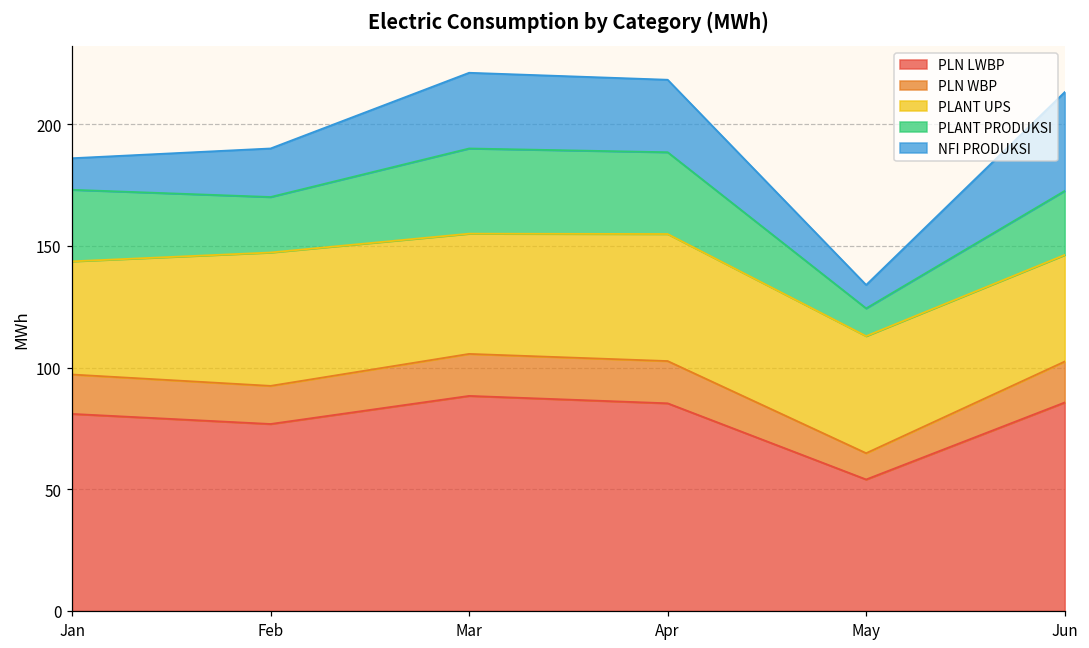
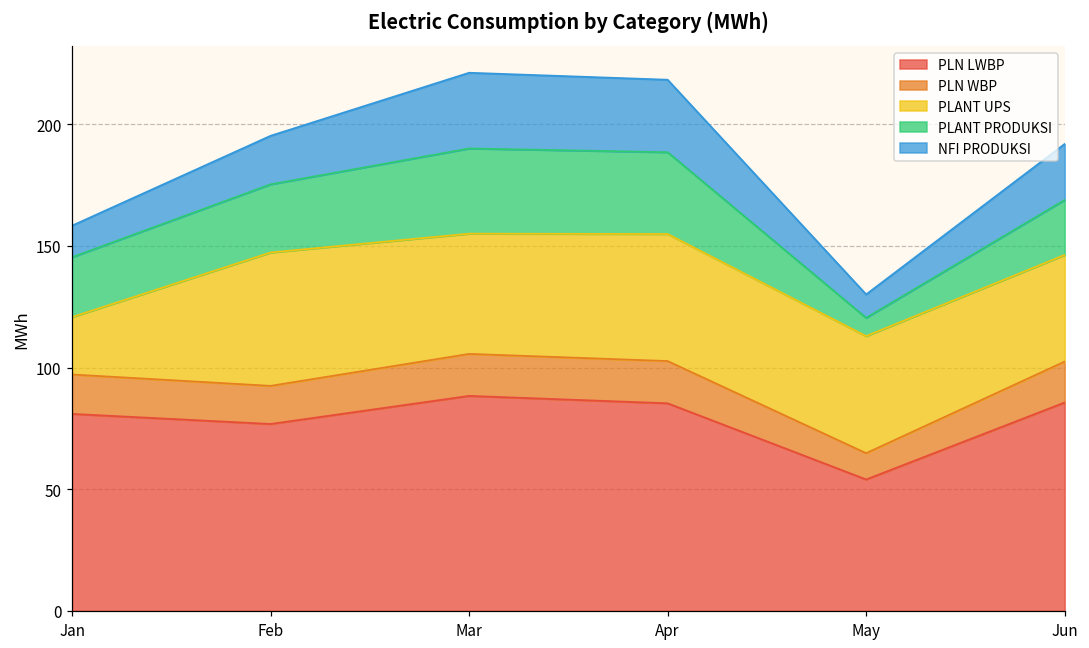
PLANT UPS, Jan: 47 -> 24
PLANT PRODUKSI, Jan: 29 -> 25
PLANT PRODUKSI, Feb: 23 -> 28
PLANT PRODUKSI, May: 11 -> 8
PLANT PRODUKSI, Jun: 26 -> 23
NFI PRODUKSI, Jun: 41 -> 23
